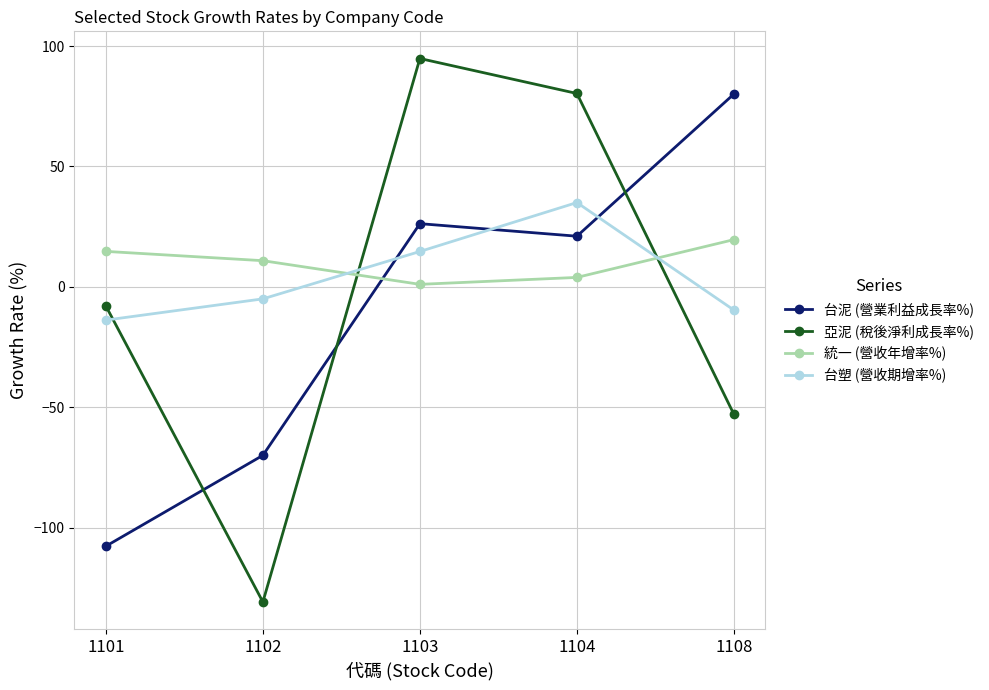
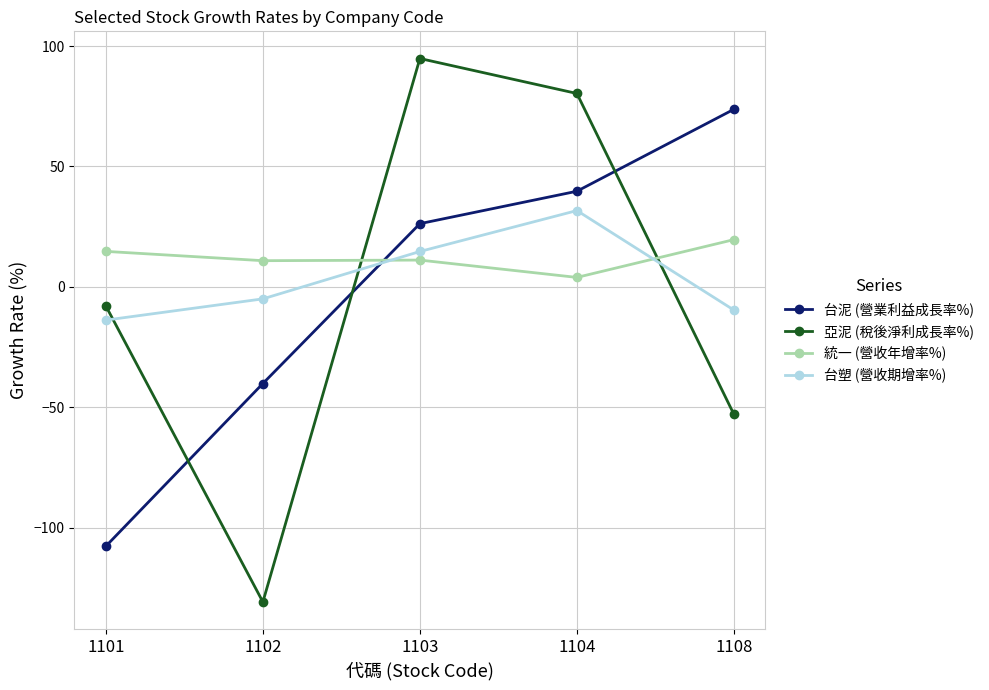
台泥 (營業利益成長率%), 1102: -70 -> -40
統一 (營收年增率%), 1103: 1 -> 11
台泥 (營業利益成長率%), 1104: 21 -> 40
台塑 (營收期增率%), 1104: 35 -> 32
台泥 (營業利益成長率%), 1108: 80 -> 74
